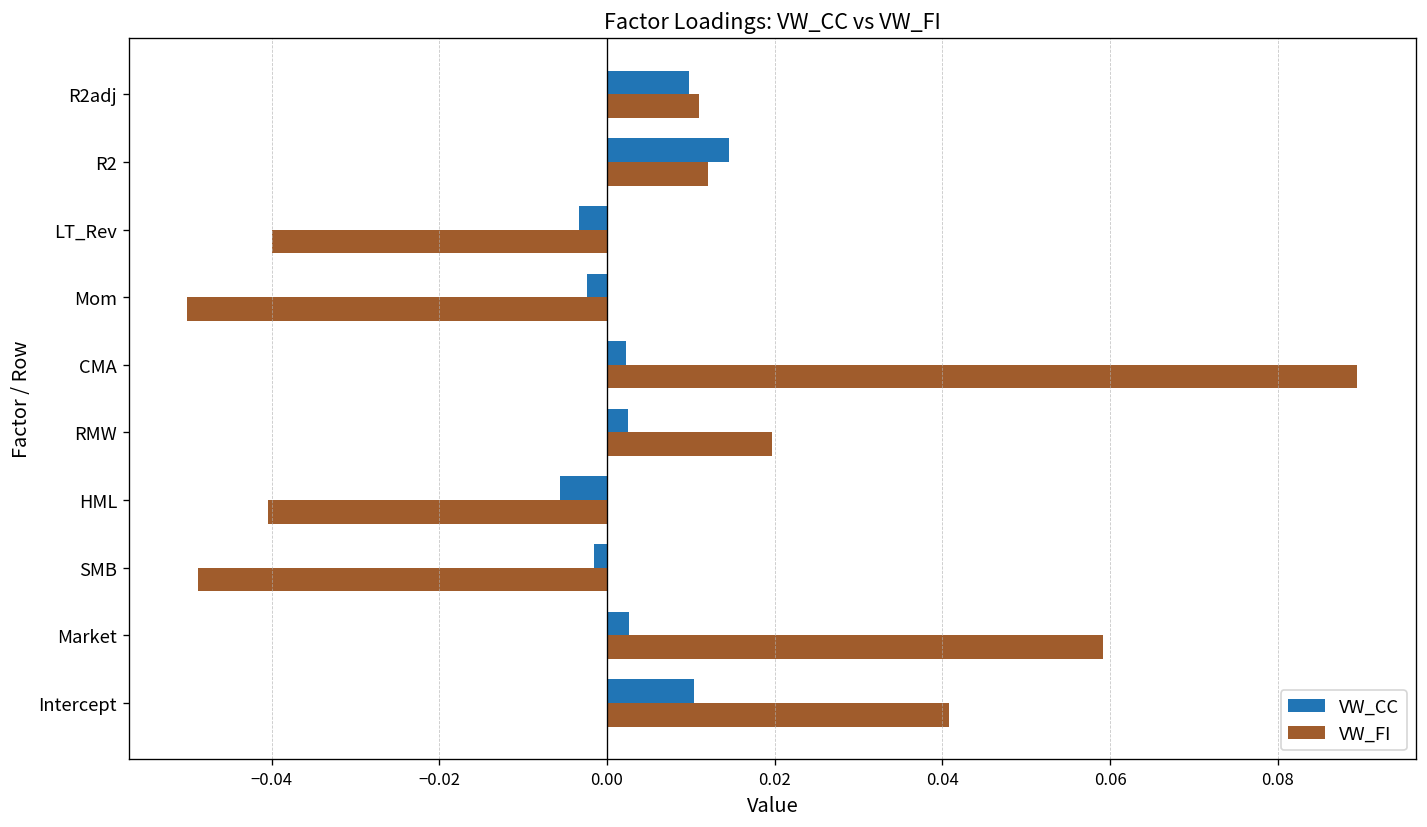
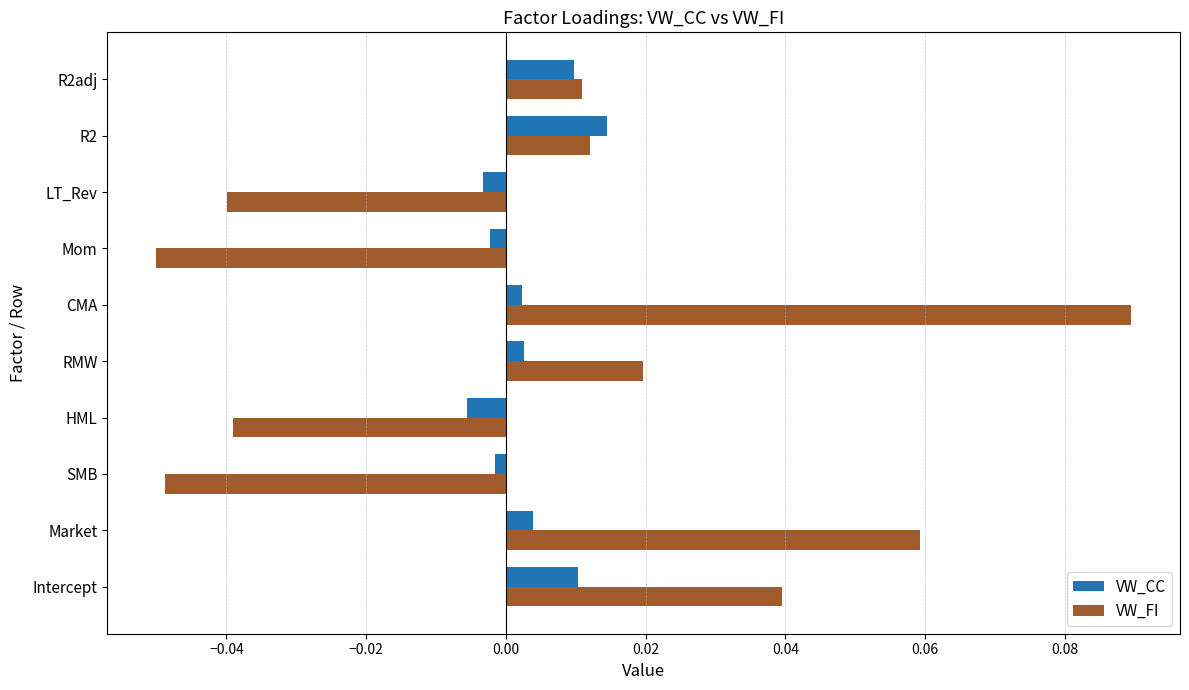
VW_FI, HML: -0.040 -> -0.039
VW_CC, Market: 0.003 -> 0.004
VW_FI, Intercept: 0.041 -> 0.040
